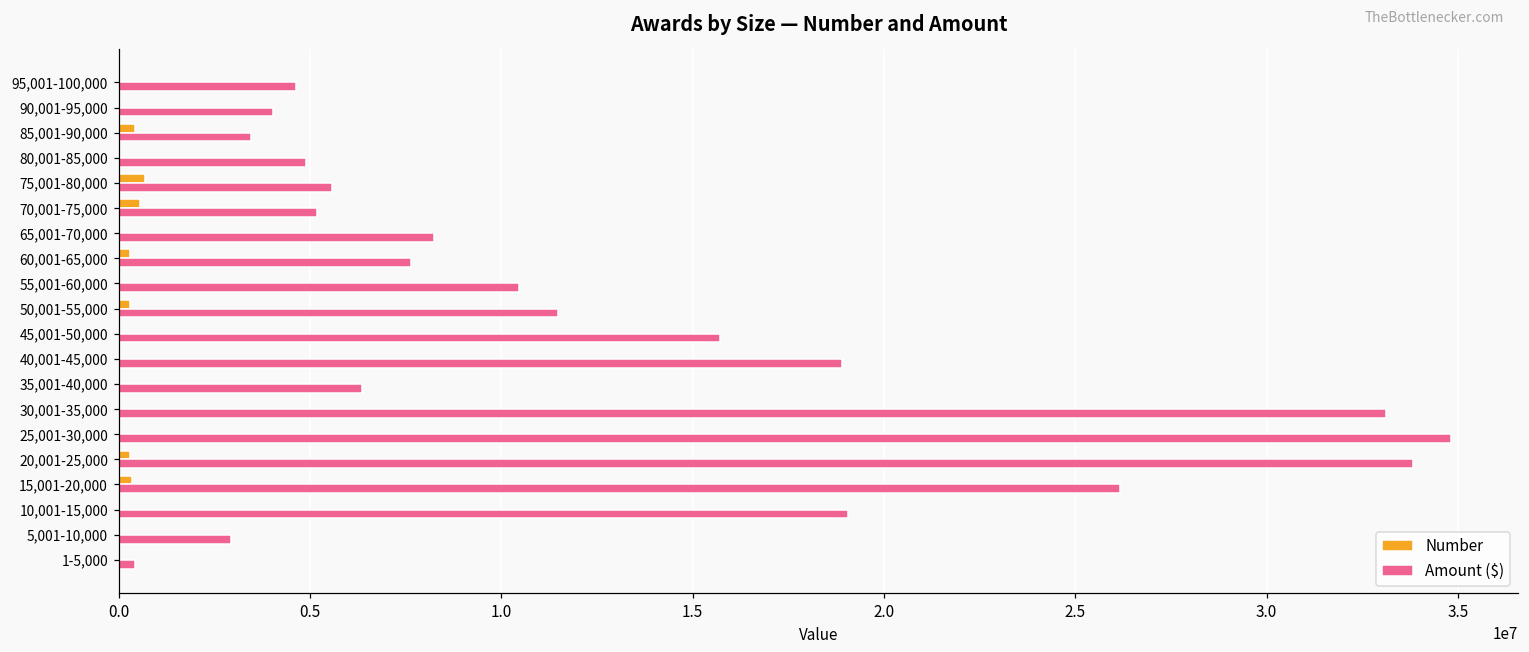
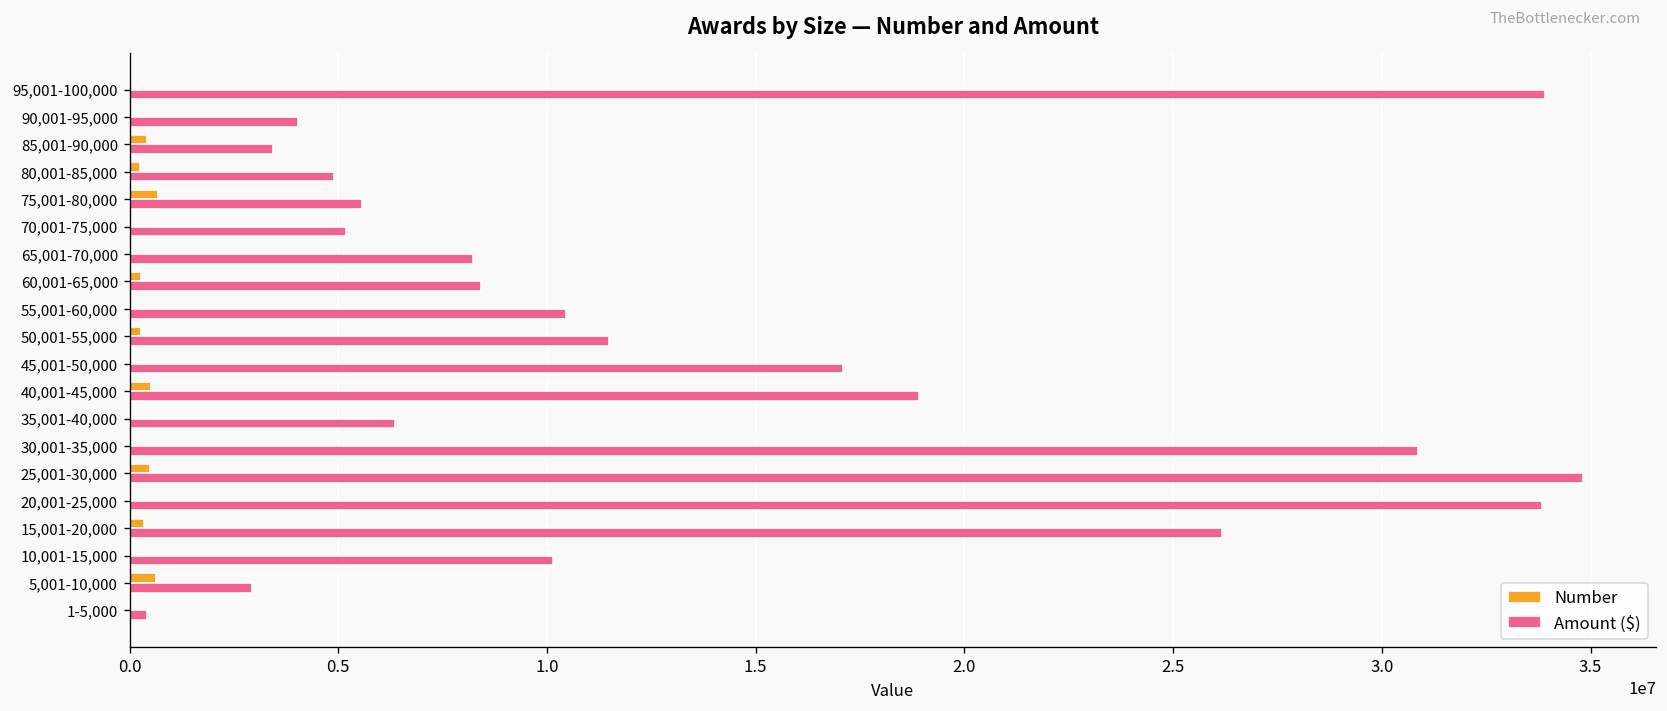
Amount ($), 95,001-100,000: 4600000 -> 33900000
Number, 80,001-85,000: 0 -> 300000
Number, 70,001-75,000: 600000 -> 0
Amount ($), 60,001-65,000: 7700000 -> 8400000
Amount ($), 45,001-50,000: 15700000 -> 17100000
Number, 40,001-45,000: 0 -> 500000
Amount ($), 30,001-35,000: 33100000 -> 30900000
Number, 25,001-30,000: 0 -> 500000
Number, 20,001-25,000: 300000 -> 0
Amount ($), 10,001-15,000: 19100000 -> 10100000
Number, 5,001-10,000: 0 -> 600000
